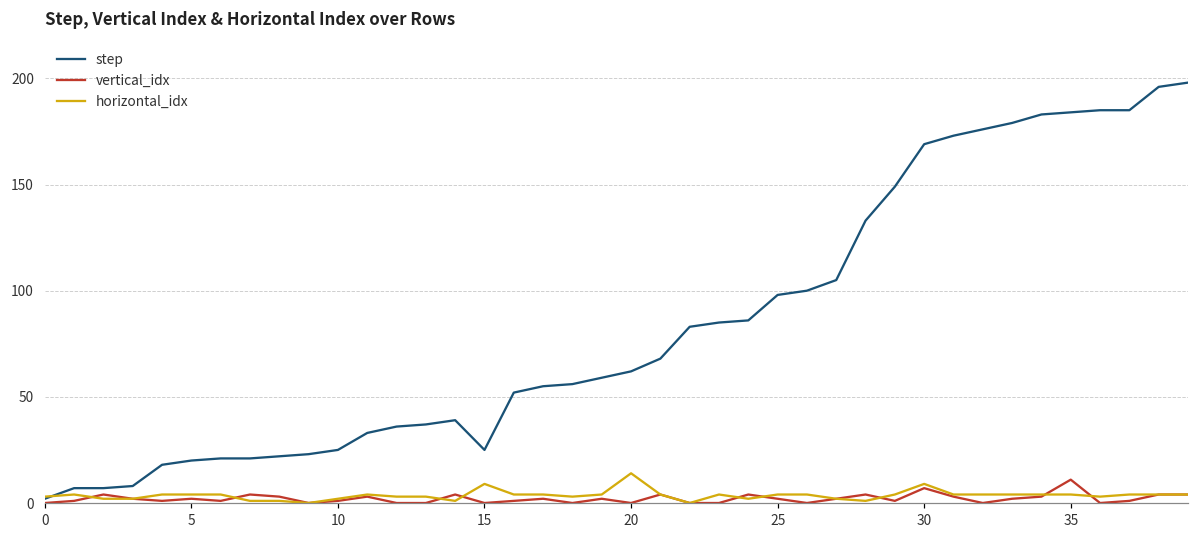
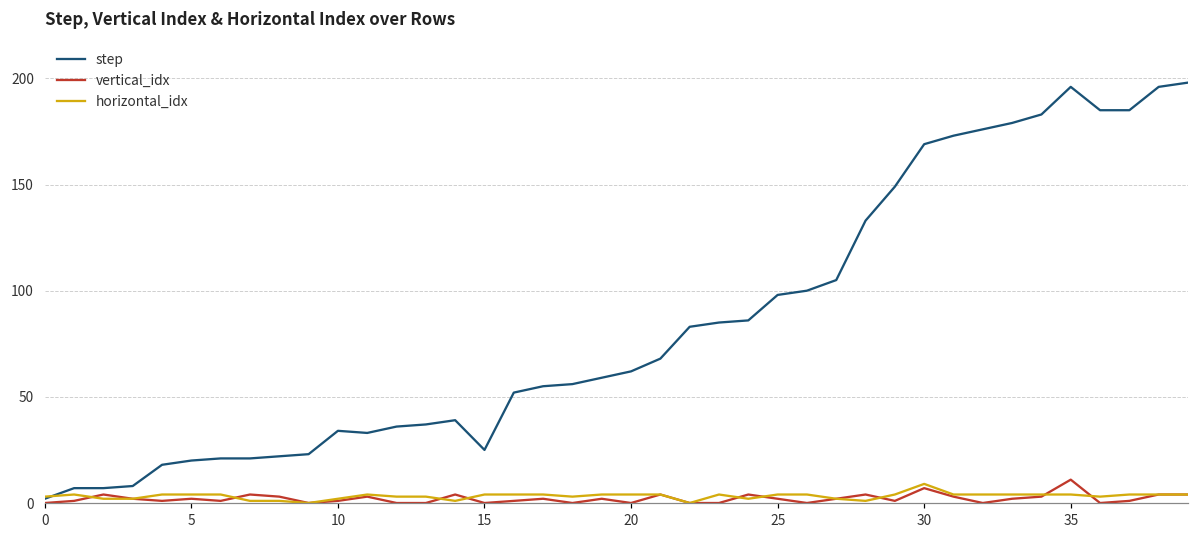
step, 10: 25 -> 34
horizontal_idx, 15: 9 -> 4
horizontal_idx, 20: 14 -> 4
step, 35: 184 -> 196
